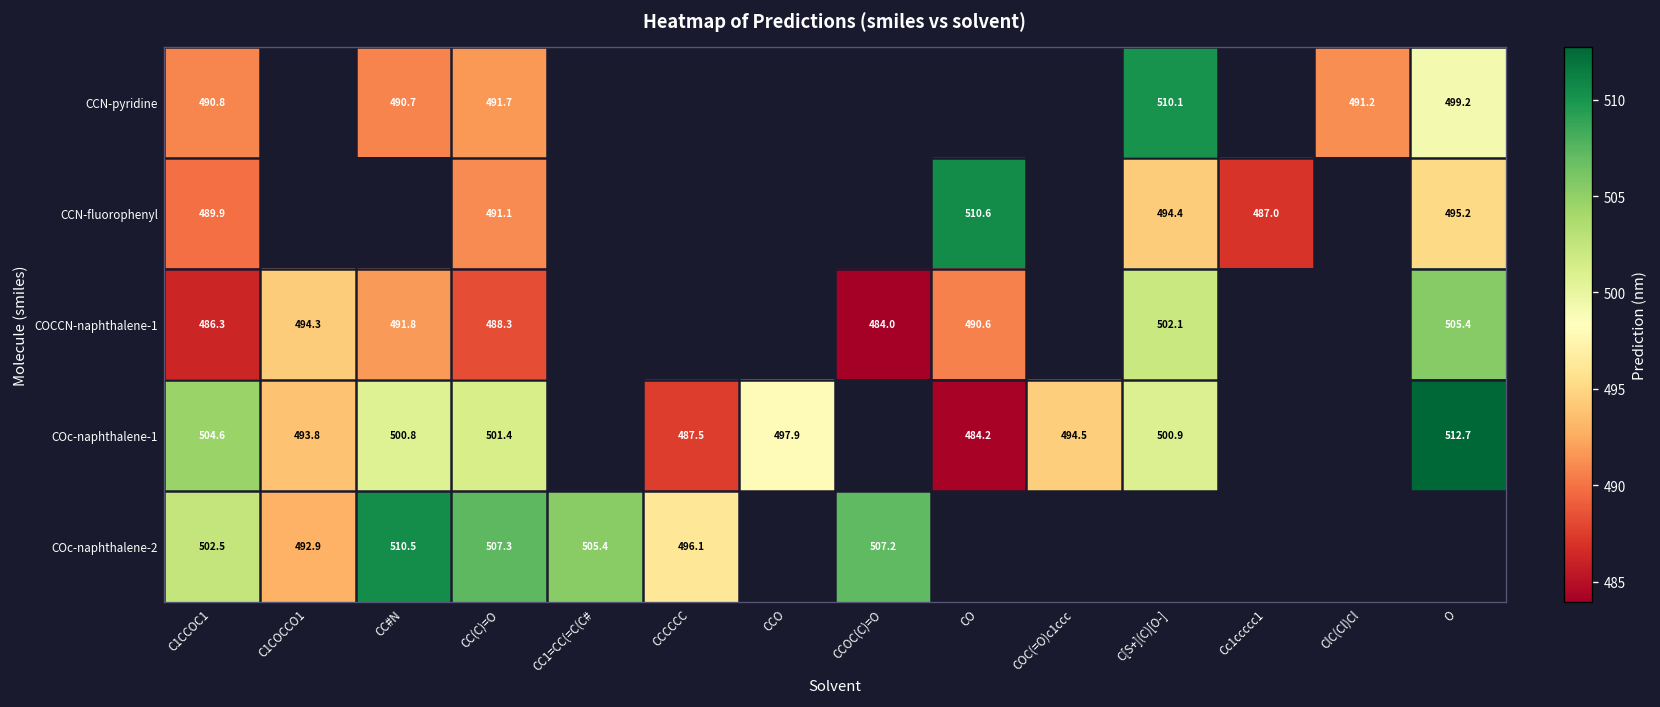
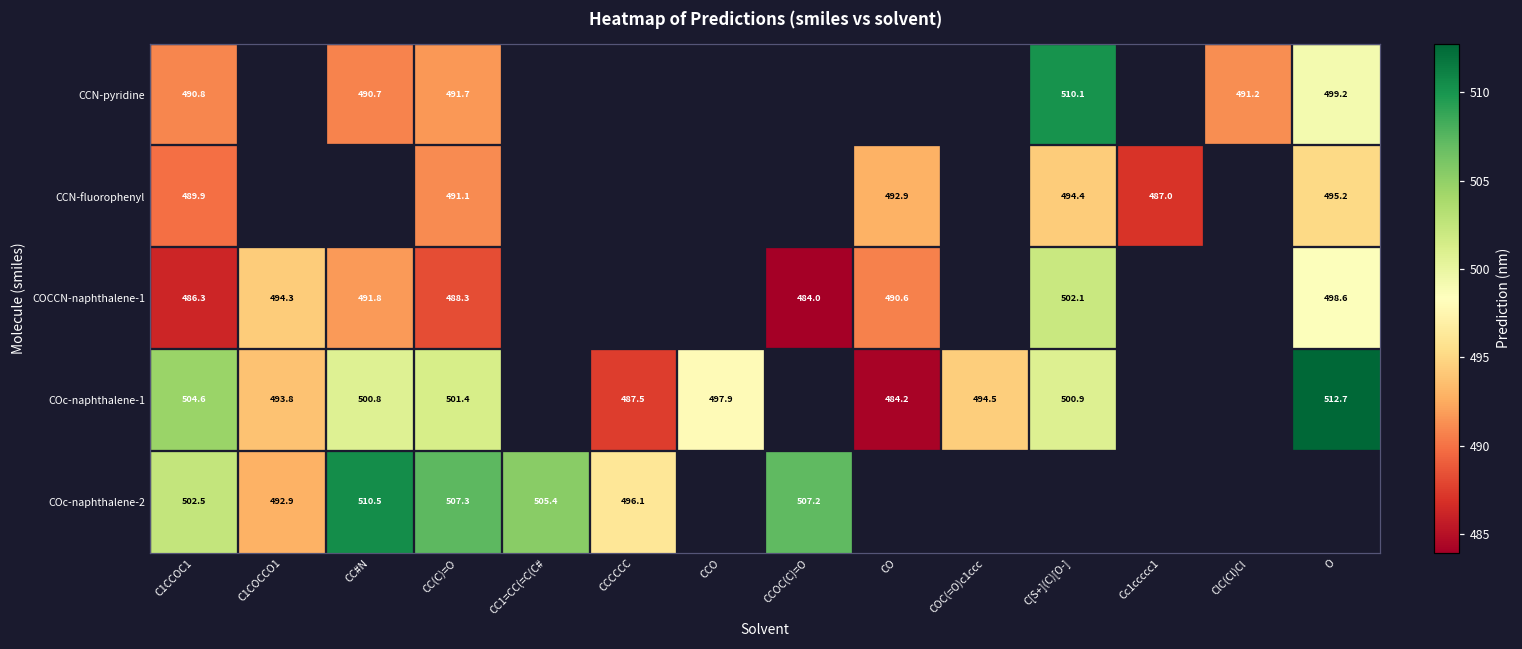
CCN-fluorophenyl, CO: 510.6 -> 492.9
COCCN-naphthalene-1, O: 505.4 -> 498.6
